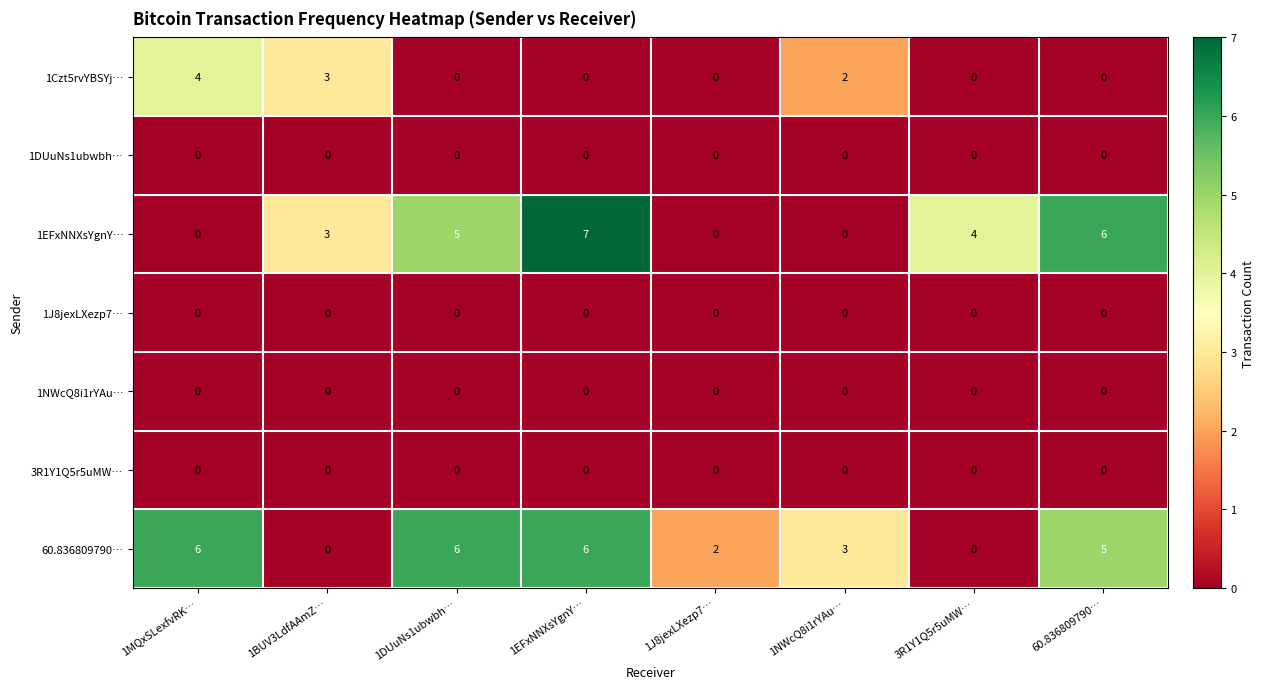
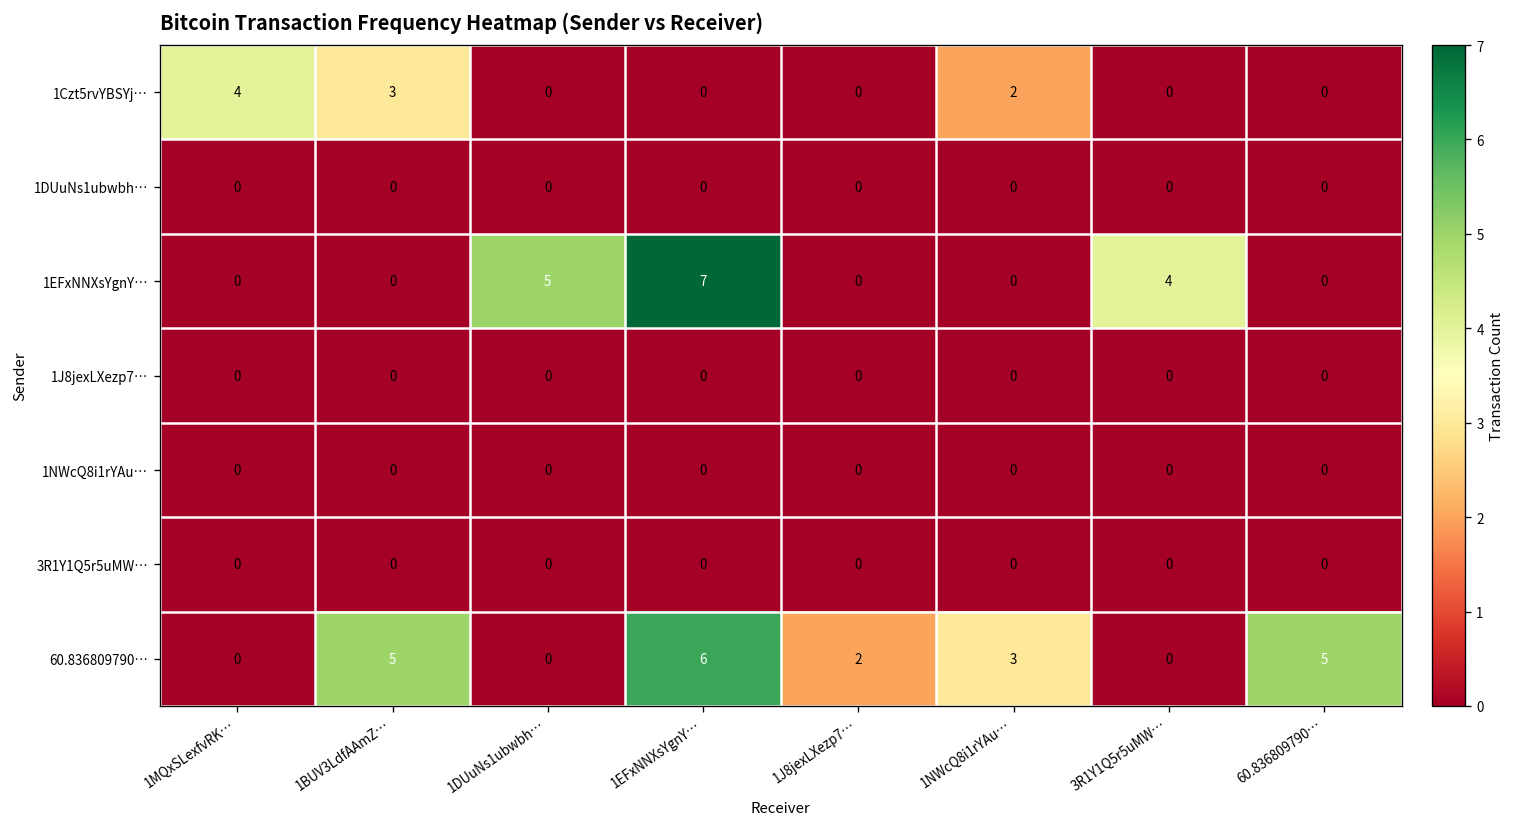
1EFxNNXsYgnY…, 1BUV3LdfAAmZ…: 3 -> 0
1EFxNNXsYgnY…, 60.836809790…: 6 -> 0
60.836809790…, 1MQxSLexfvRK…: 6 -> 0
60.836809790…, 1BUV3LdfAAmZ…: 0 -> 5
60.836809790…, 1DUuNs1ubwbh…: 6 -> 0
